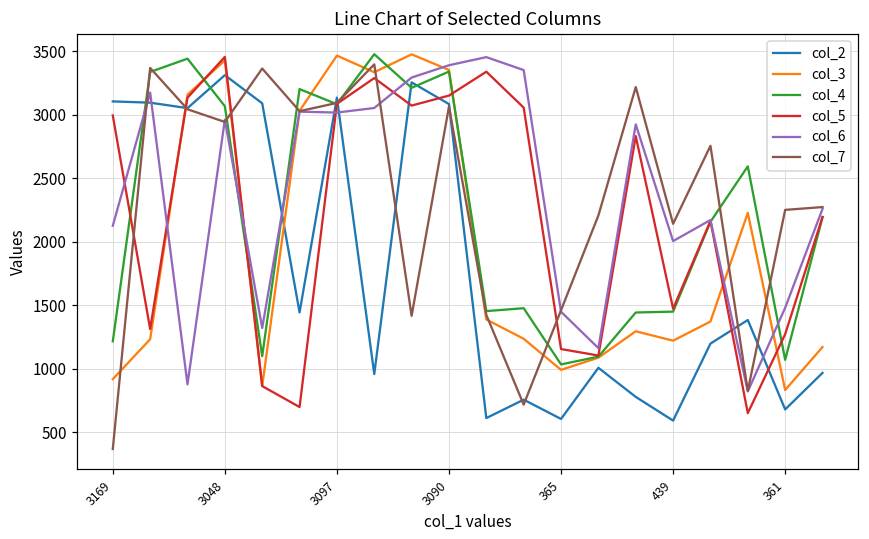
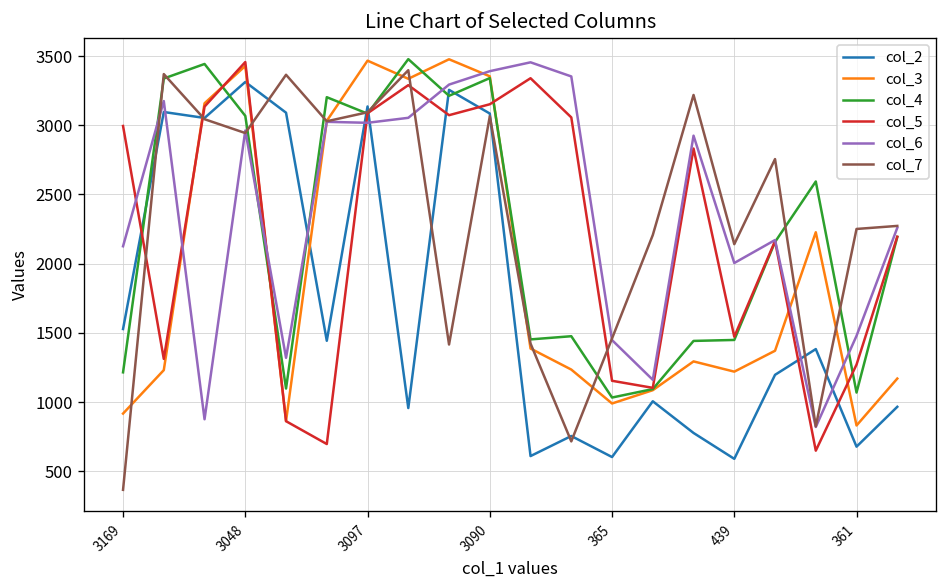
col_2, 3169: 3110 -> 1530
